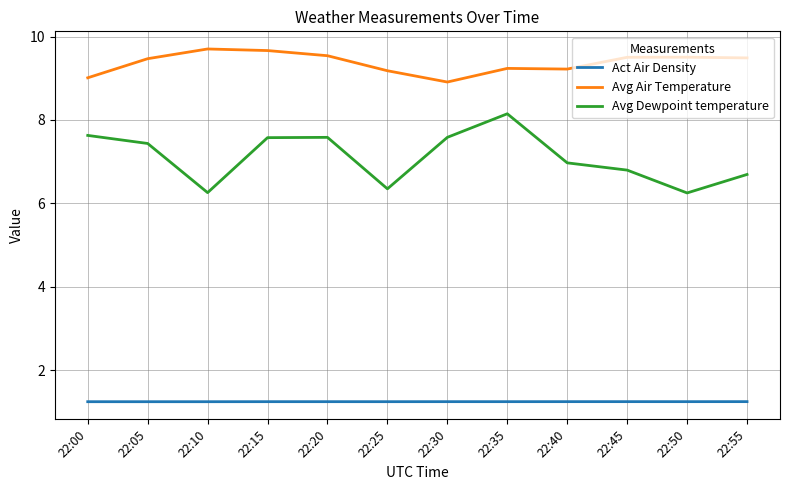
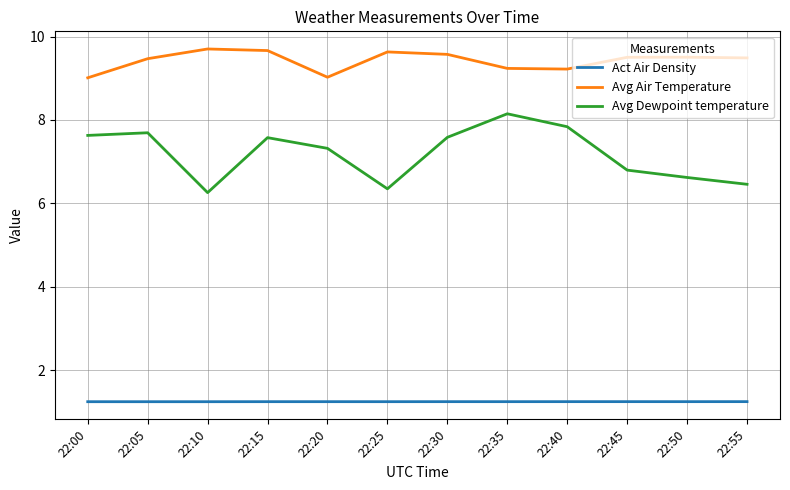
Avg Dewpoint temperature, 22:05: 7.4 -> 7.7
Avg Air Temperature, 22:20: 9.5 -> 9.0
Avg Dewpoint temperature, 22:20: 7.6 -> 7.3
Avg Air Temperature, 22:25: 9.2 -> 9.6
Avg Air Temperature, 22:30: 8.9 -> 9.6
Avg Dewpoint temperature, 22:40: 7.0 -> 7.8
Avg Dewpoint temperature, 22:50: 6.2 -> 6.6
Avg Dewpoint temperature, 22:55: 6.7 -> 6.5
